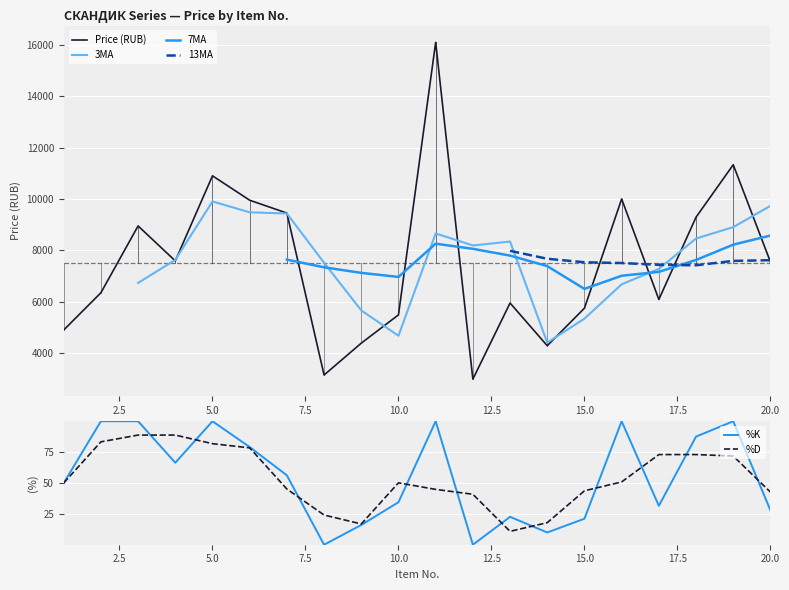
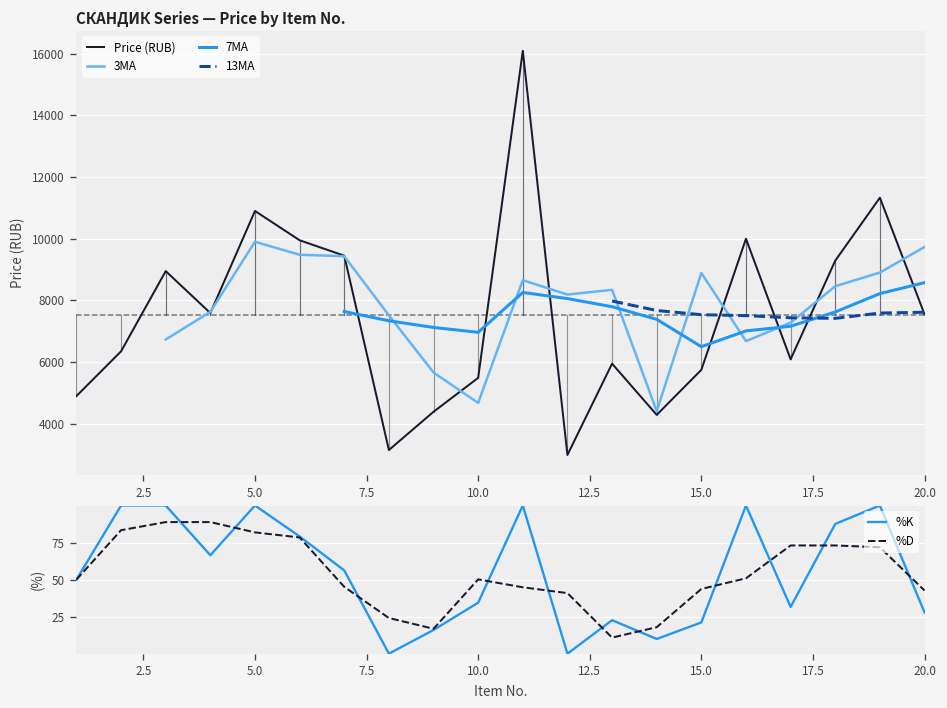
СКАНДИК Series — Price by Item No., 3MA, 15.0: 5300 -> 8900
